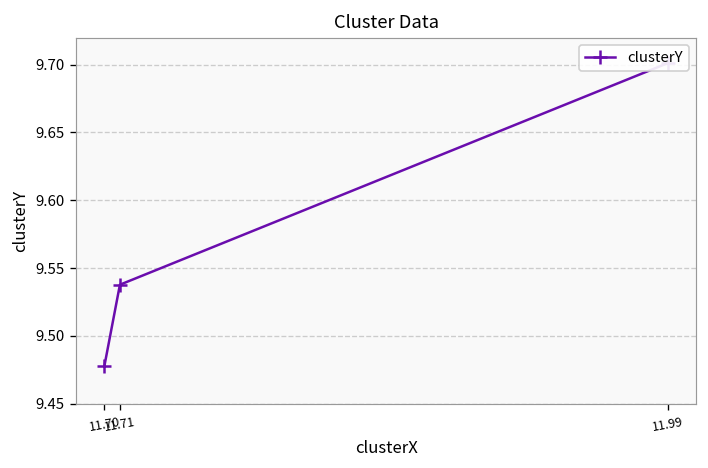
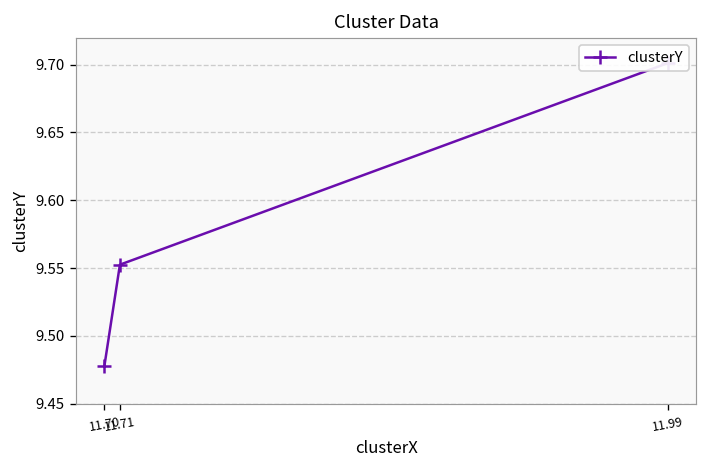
11.71: 9.538 -> 9.552
